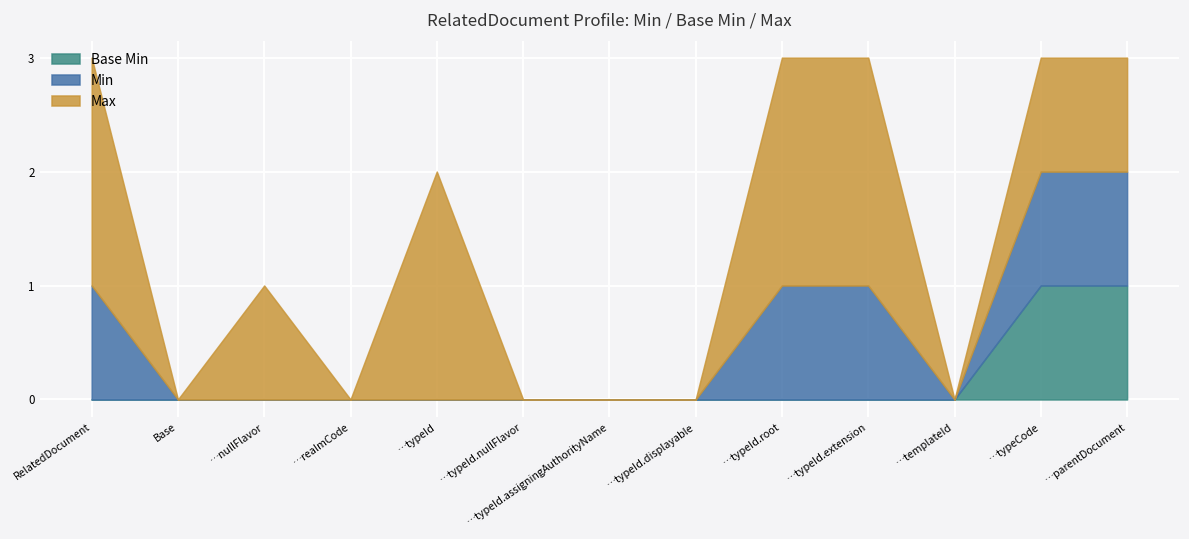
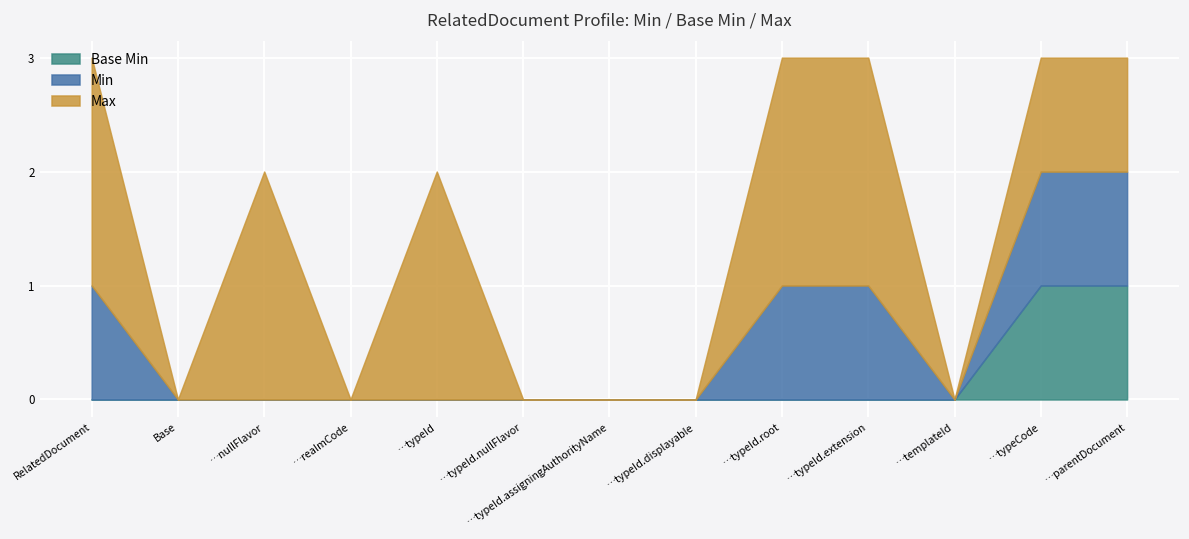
Max, …nullFlavor: 1 -> 2
